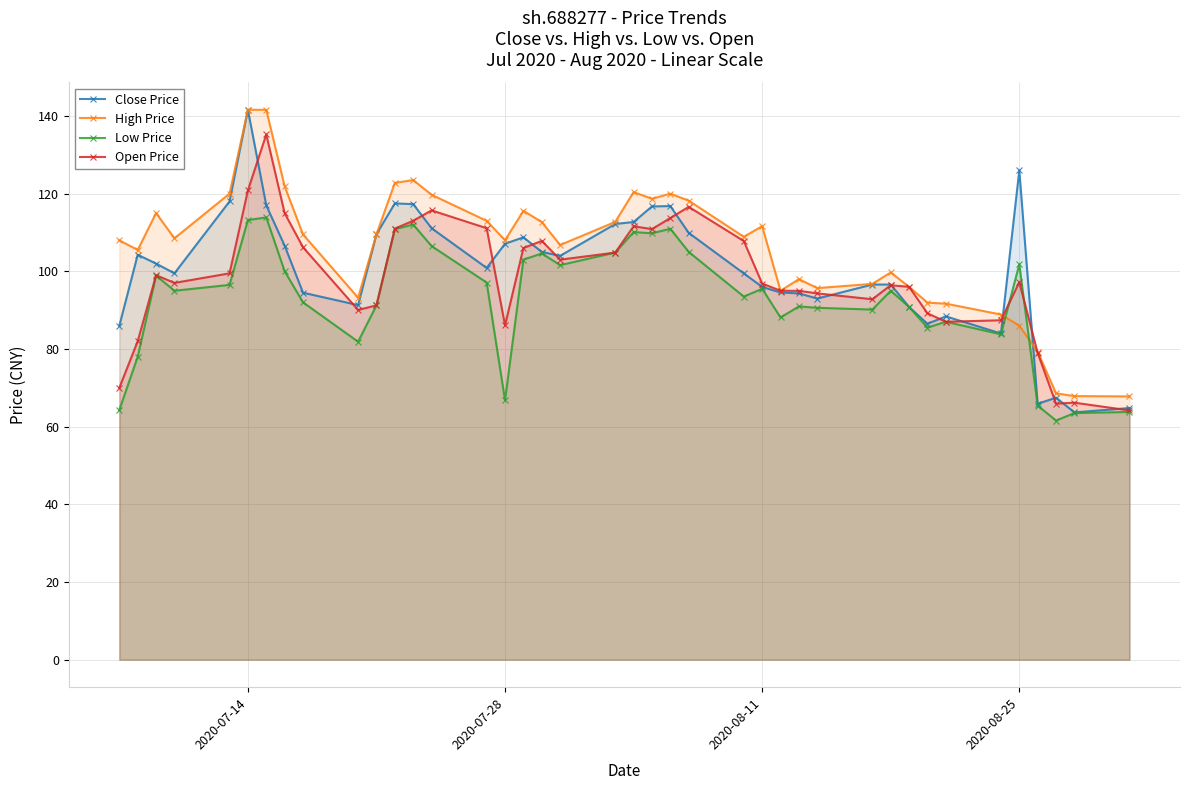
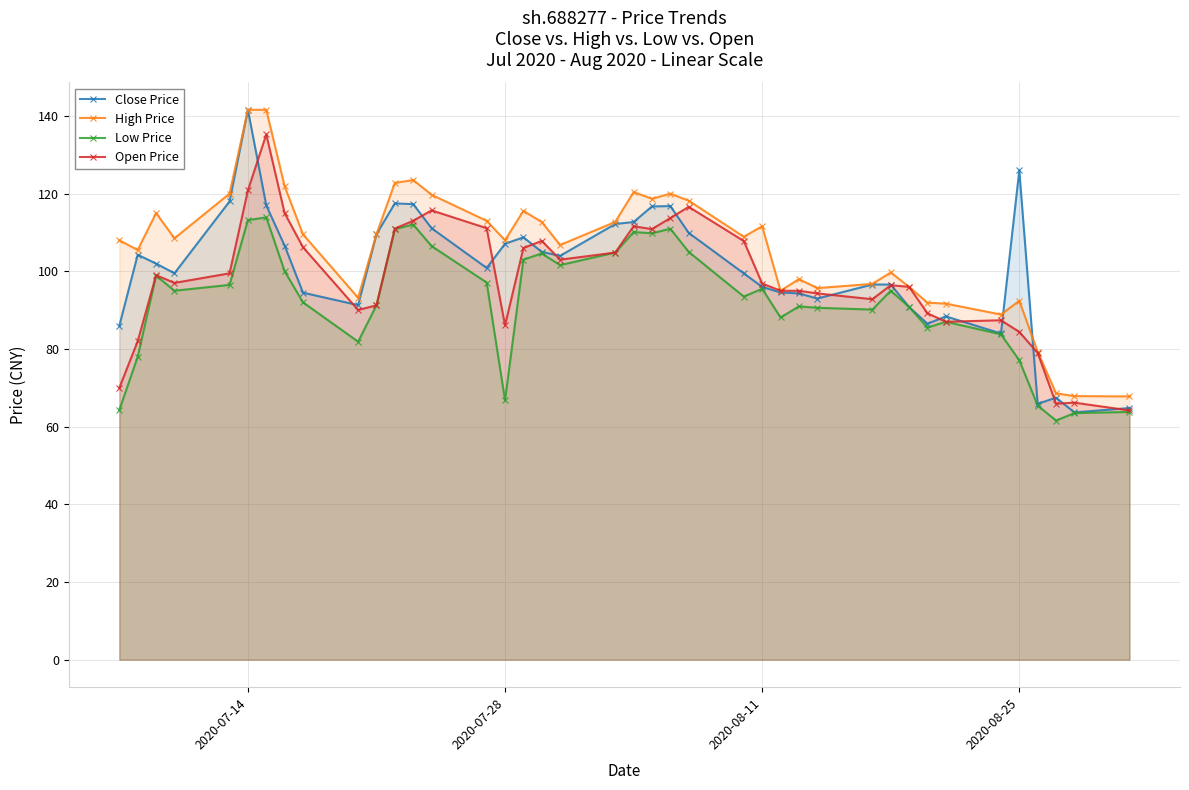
High Price, 2020-08-25: 86 -> 92
Low Price, 2020-08-25: 102 -> 77
Open Price, 2020-08-25: 97 -> 84
